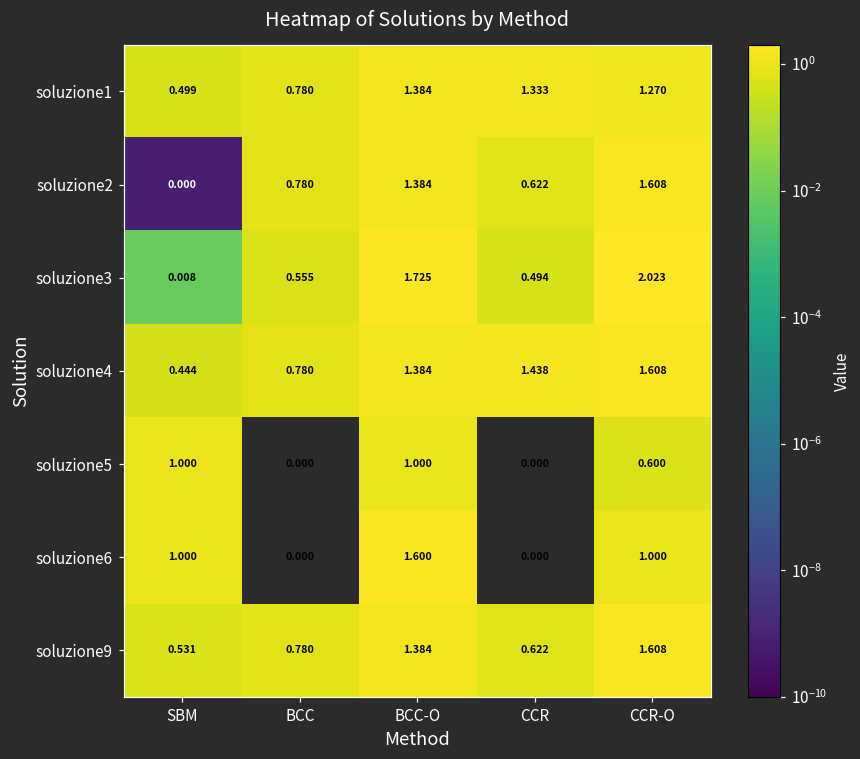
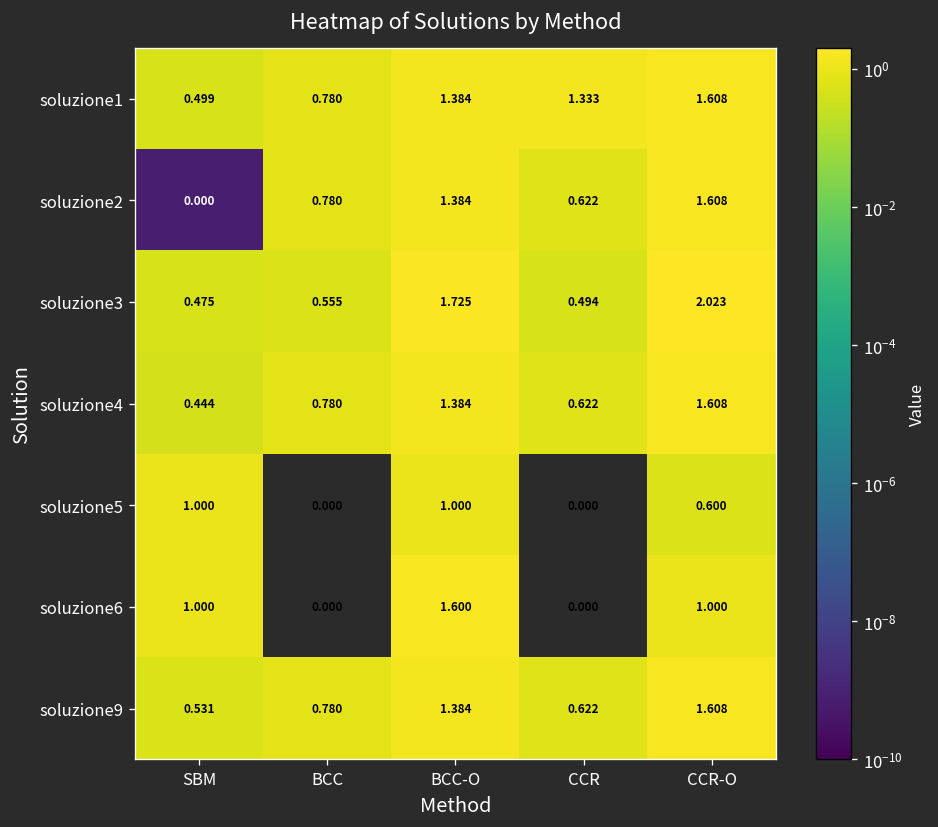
soluzione1, CCR-O: 1.270 -> 1.608
soluzione3, SBM: 0.008 -> 0.475
soluzione4, CCR: 1.438 -> 0.622
